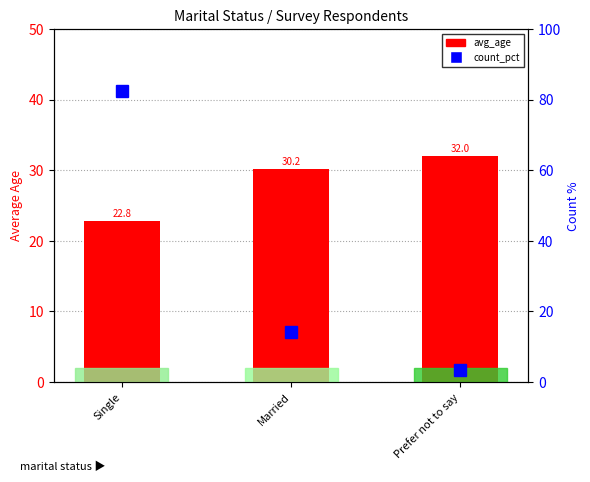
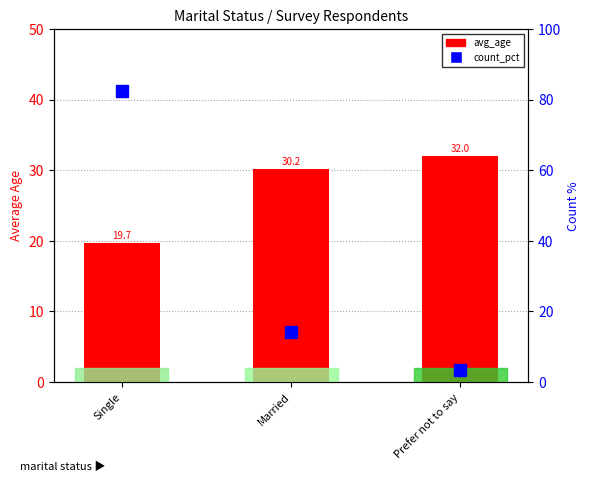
avg_age, Single: 22.8 -> 19.7
